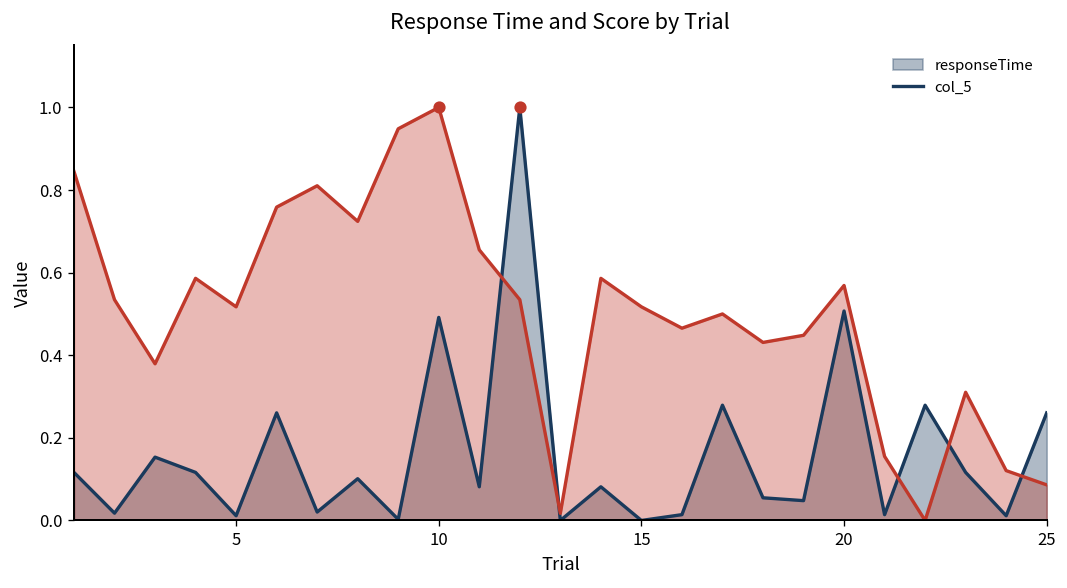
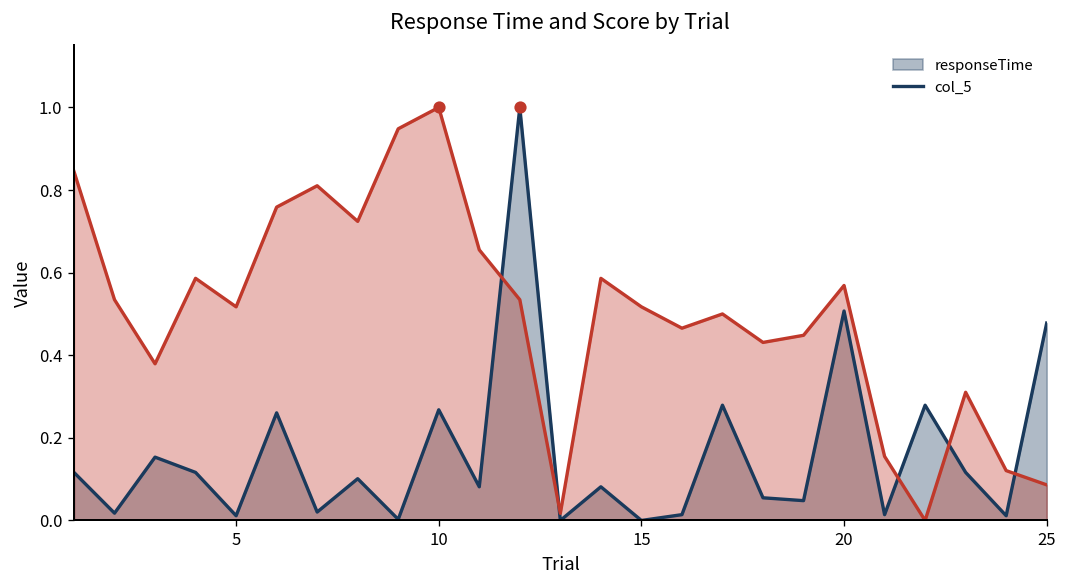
responseTime, 10: 0.49 -> 0.27
responseTime, 25: 0.26 -> 0.48
